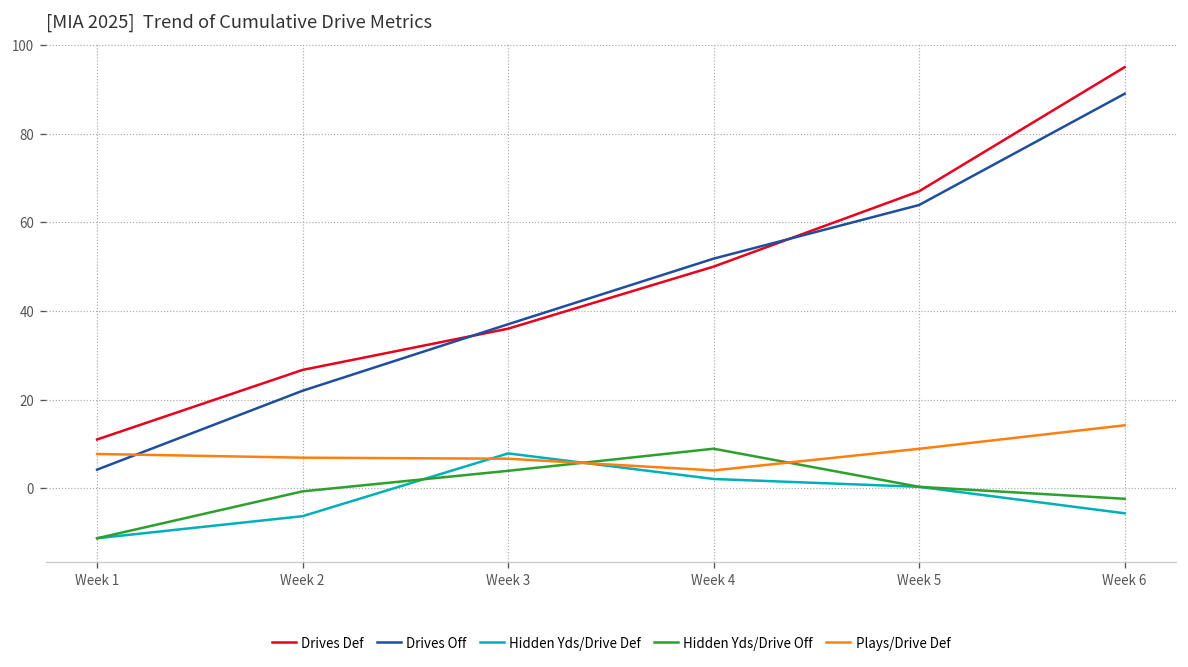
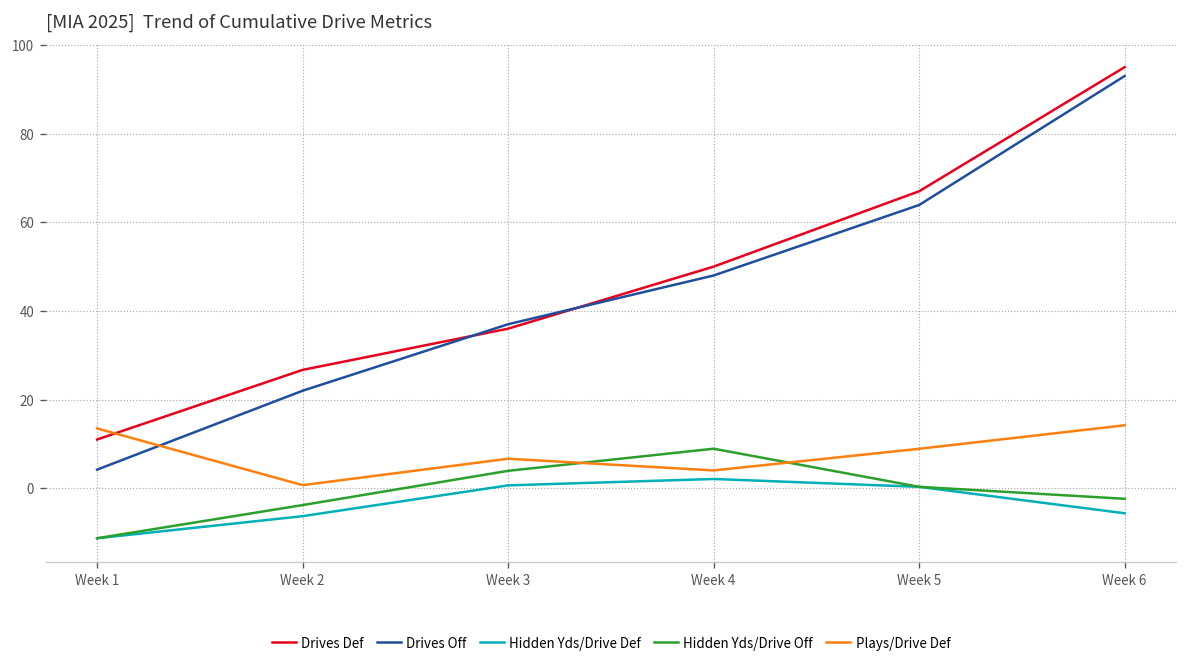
Plays/Drive Def, Week 1: 8 -> 13
Hidden Yds/Drive Off, Week 2: -1 -> -4
Plays/Drive Def, Week 2: 7 -> 1
Hidden Yds/Drive Def, Week 3: 8 -> 1
Drives Off, Week 4: 52 -> 48
Drives Off, Week 6: 89 -> 93
